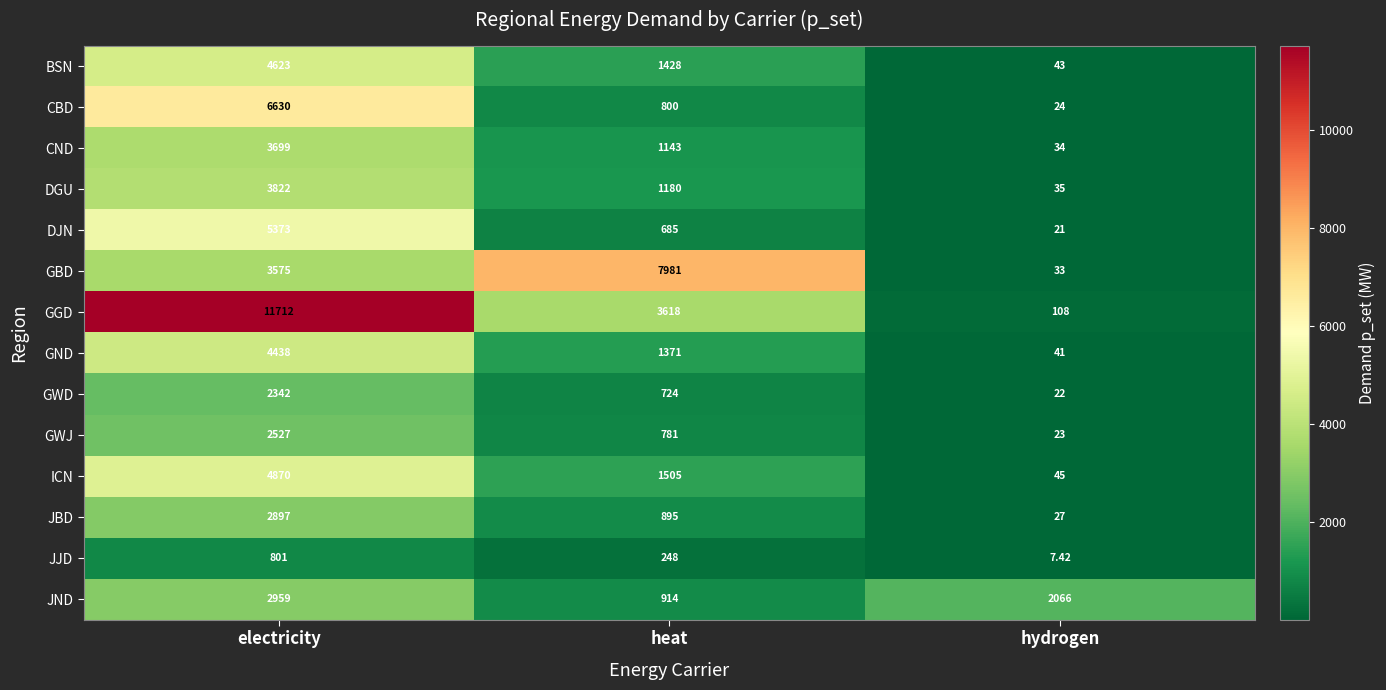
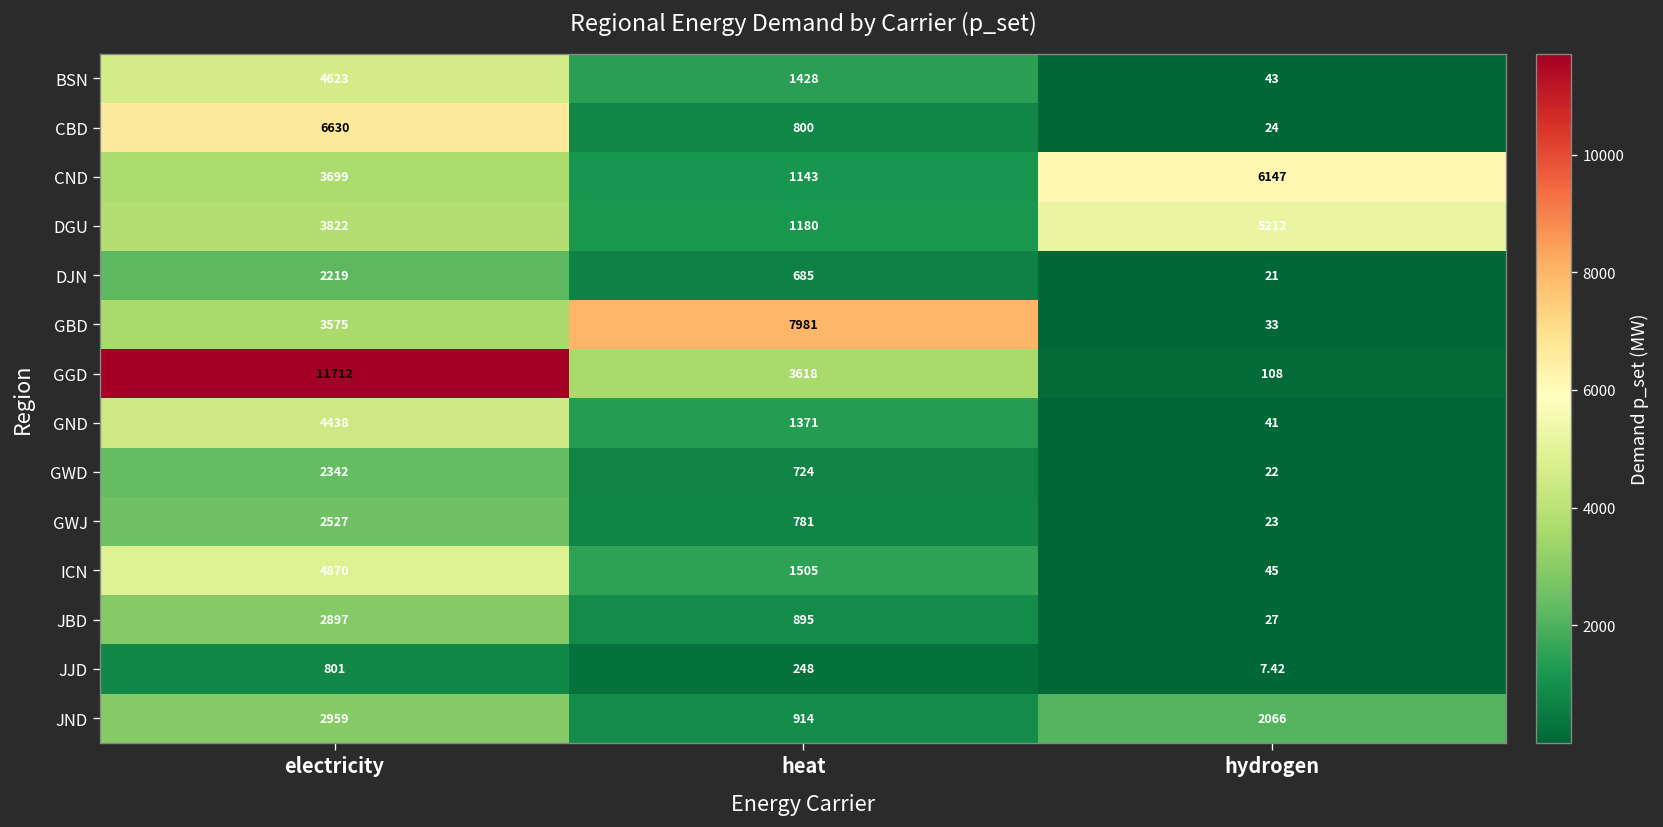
CND, hydrogen: 34 -> 6147
DGU, hydrogen: 35 -> 5212
DJN, electricity: 5373 -> 2219
